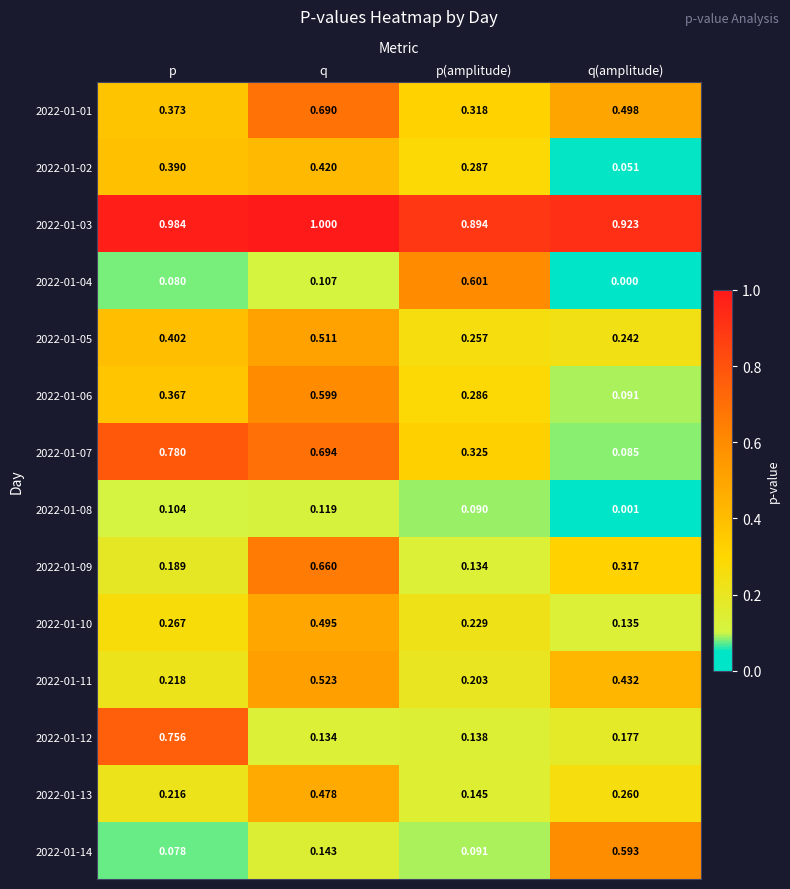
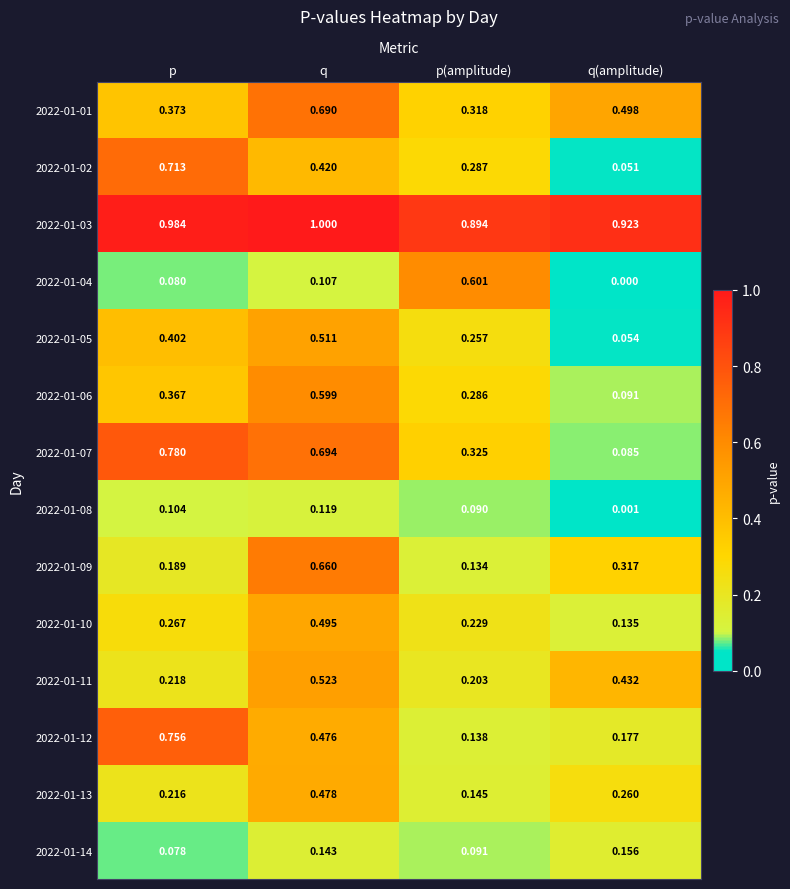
2022-01-02, p: 0.390 -> 0.713
2022-01-05, q(amplitude): 0.242 -> 0.054
2022-01-12, q: 0.134 -> 0.476
2022-01-14, q(amplitude): 0.593 -> 0.156
